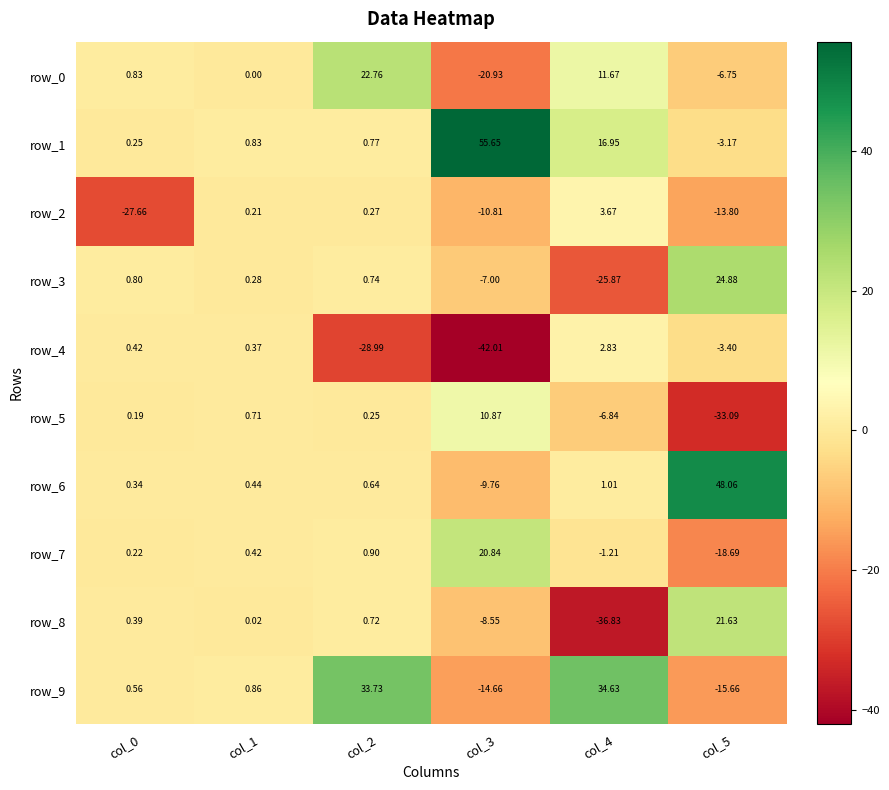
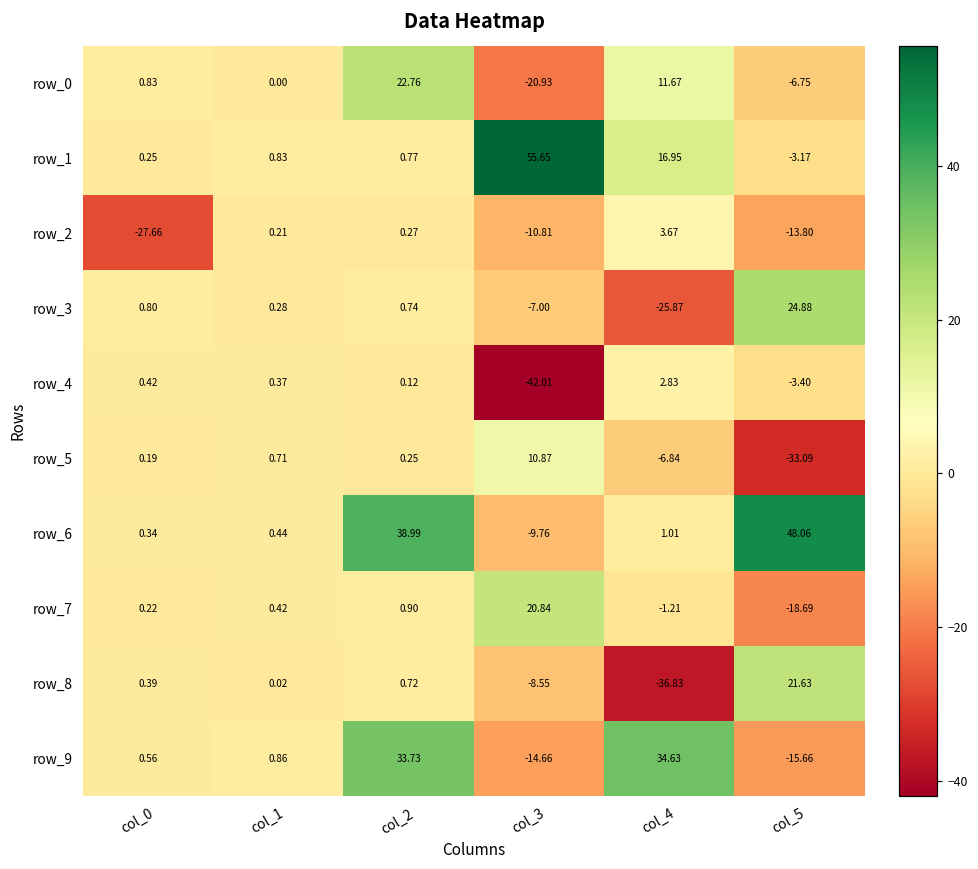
row_4, col_2: -28.99 -> 0.12
row_6, col_2: 0.64 -> 38.99
